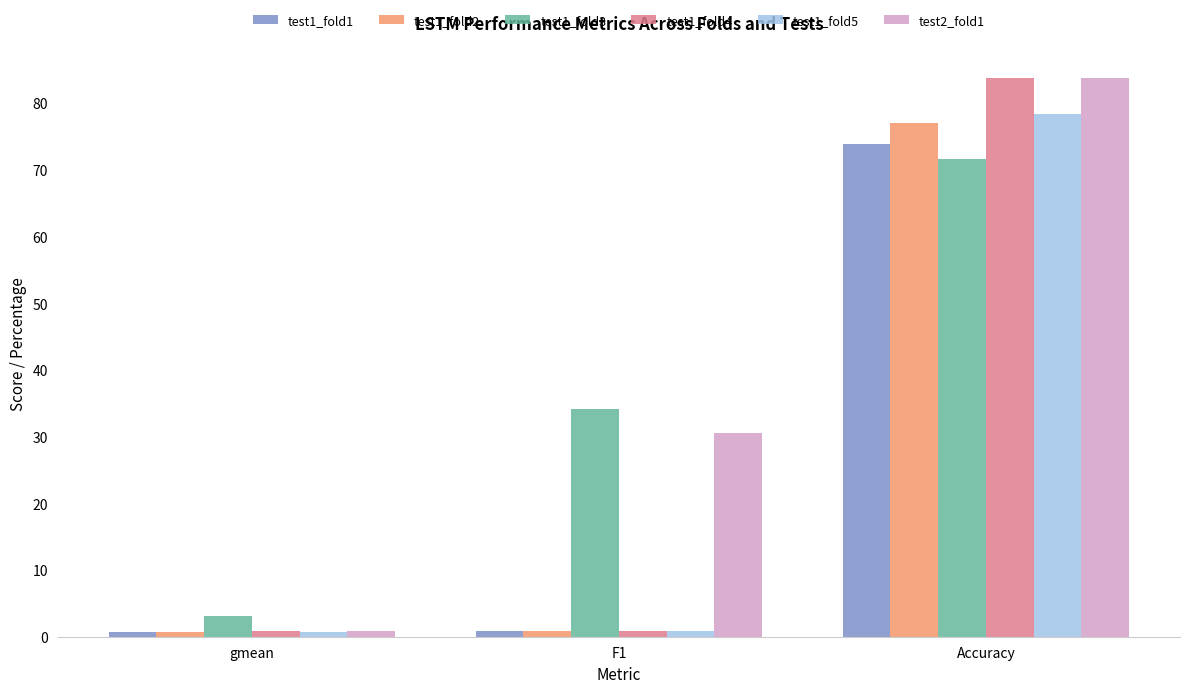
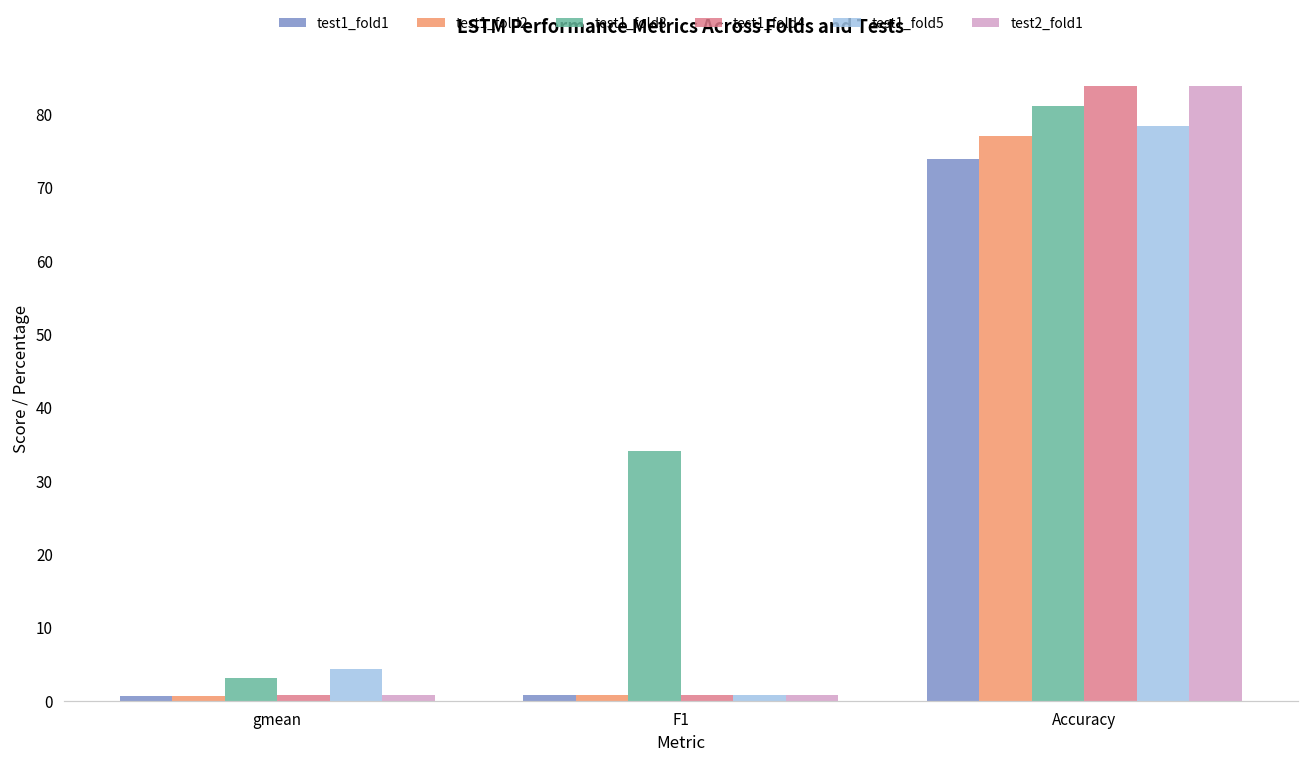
test1_fold5, gmean: 1 -> 4
test2_fold1, F1: 31 -> 1
test1_fold3, Accuracy: 72 -> 81
